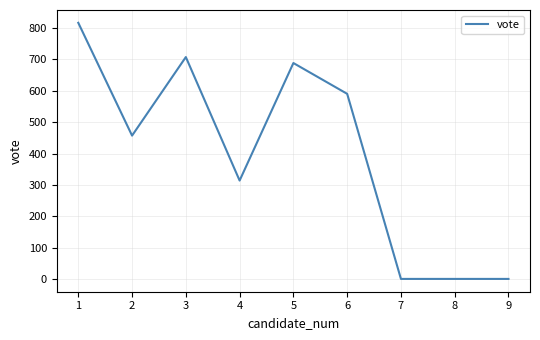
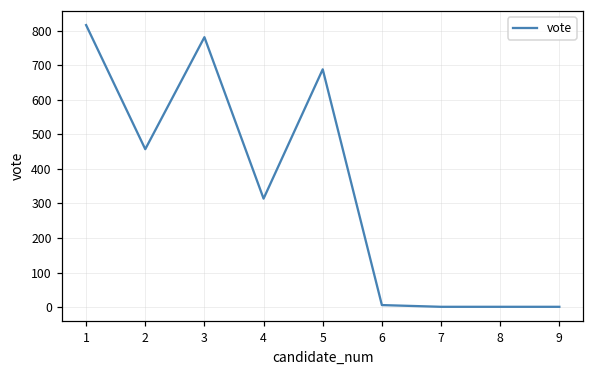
3: 710 -> 780
6: 590 -> 10
